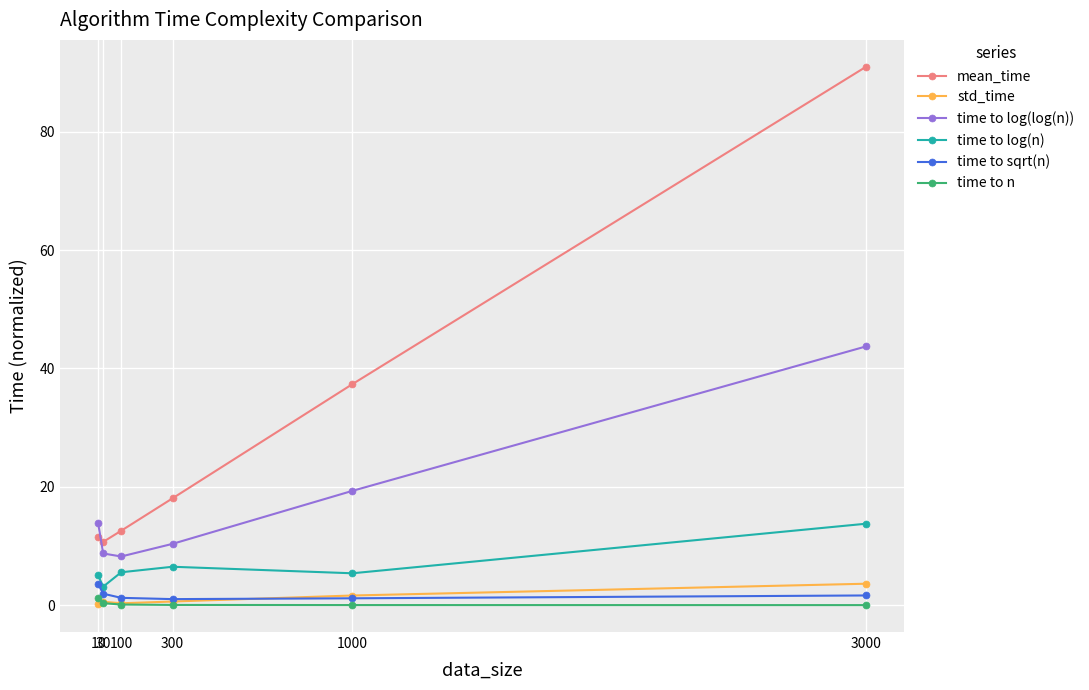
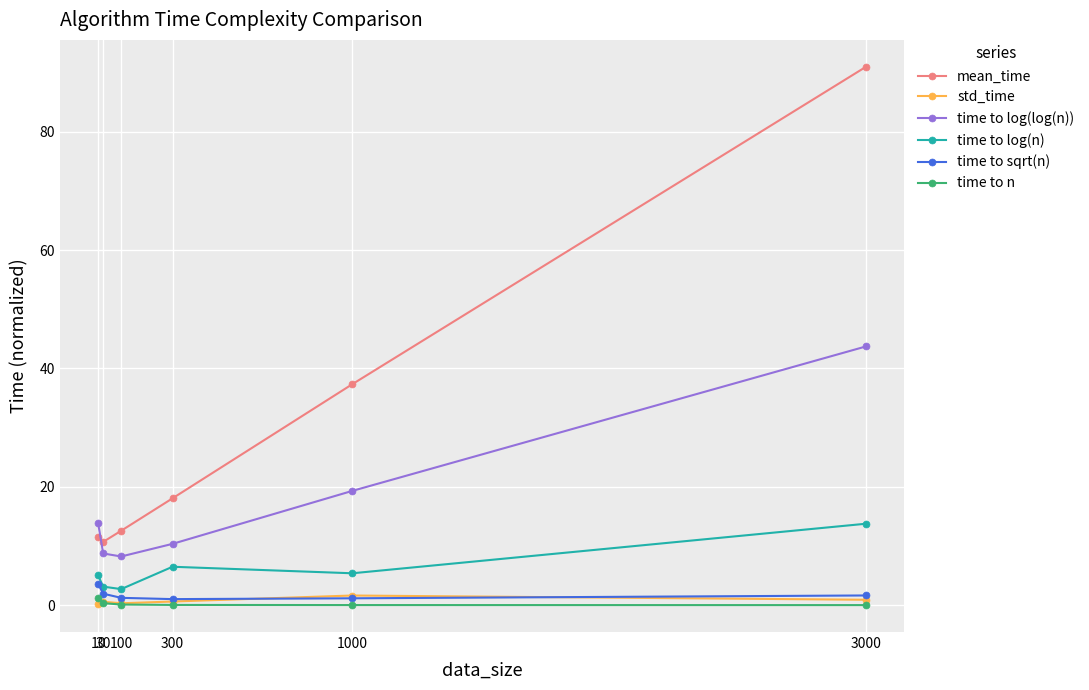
time to log(n), 100: 6 -> 3
std_time, 3000: 4 -> 1
